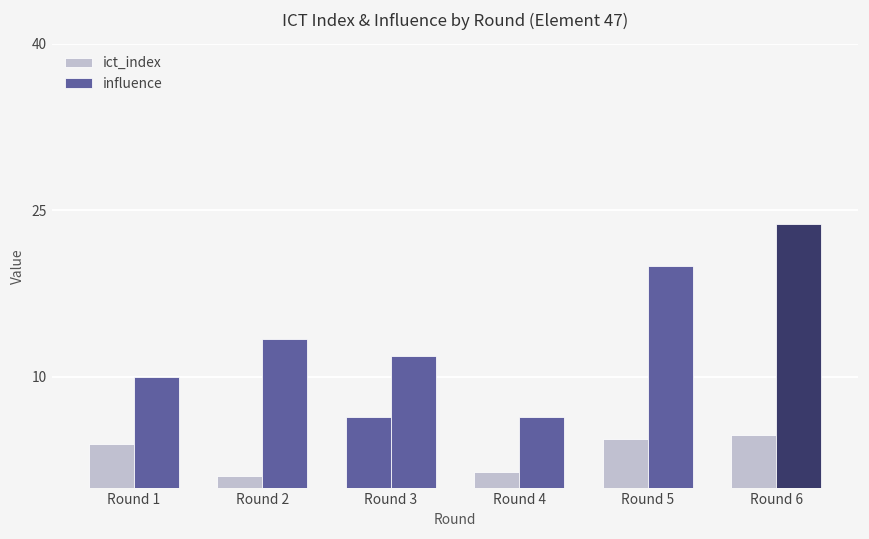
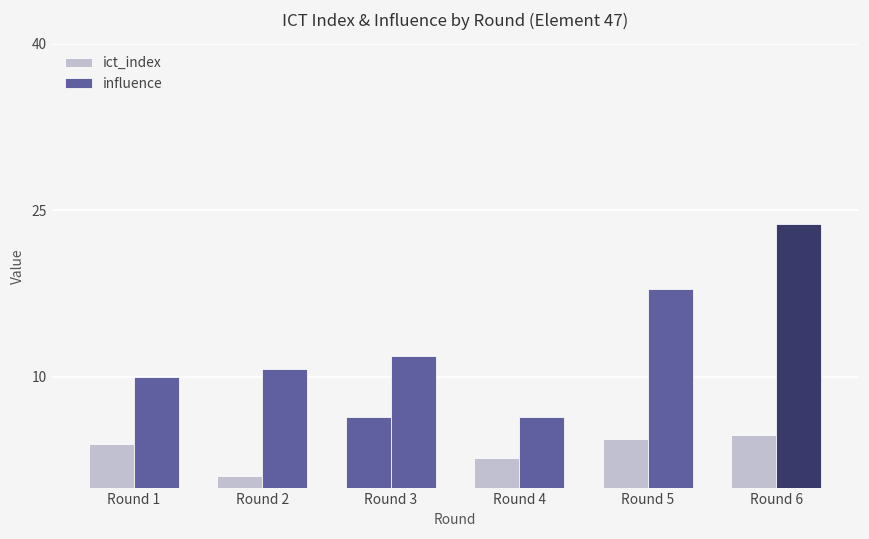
influence, Round 2: 13.4 -> 10.7
ict_index, Round 4: 1.4 -> 2.7
influence, Round 5: 20.0 -> 17.9
